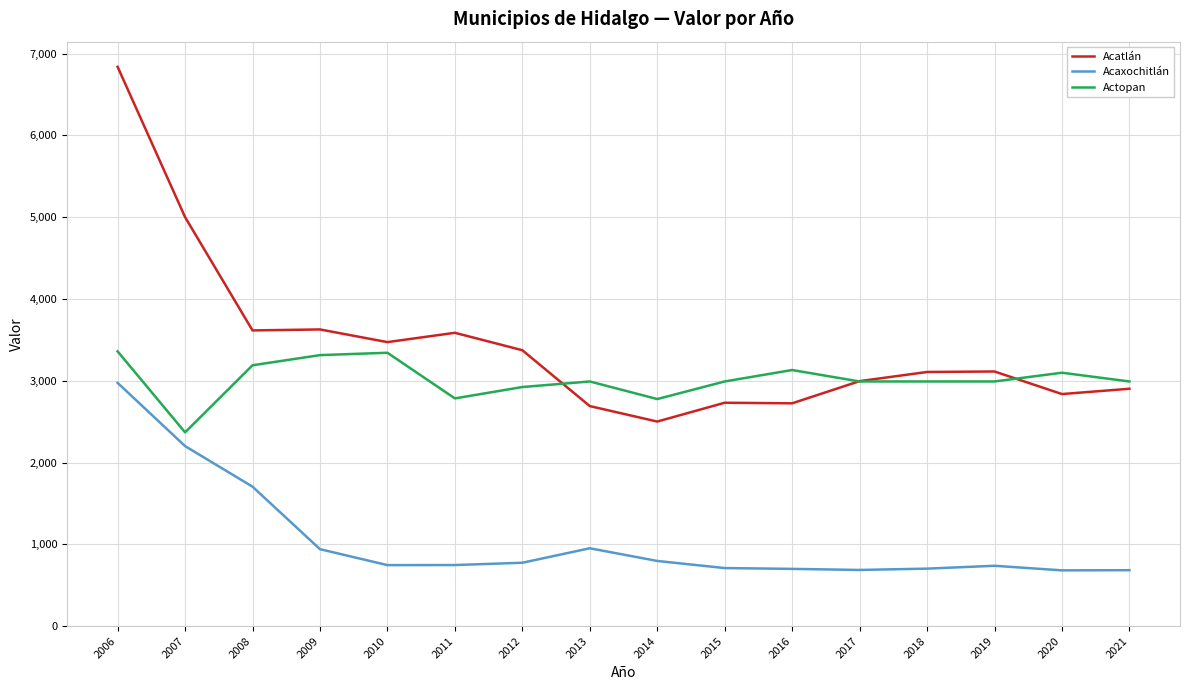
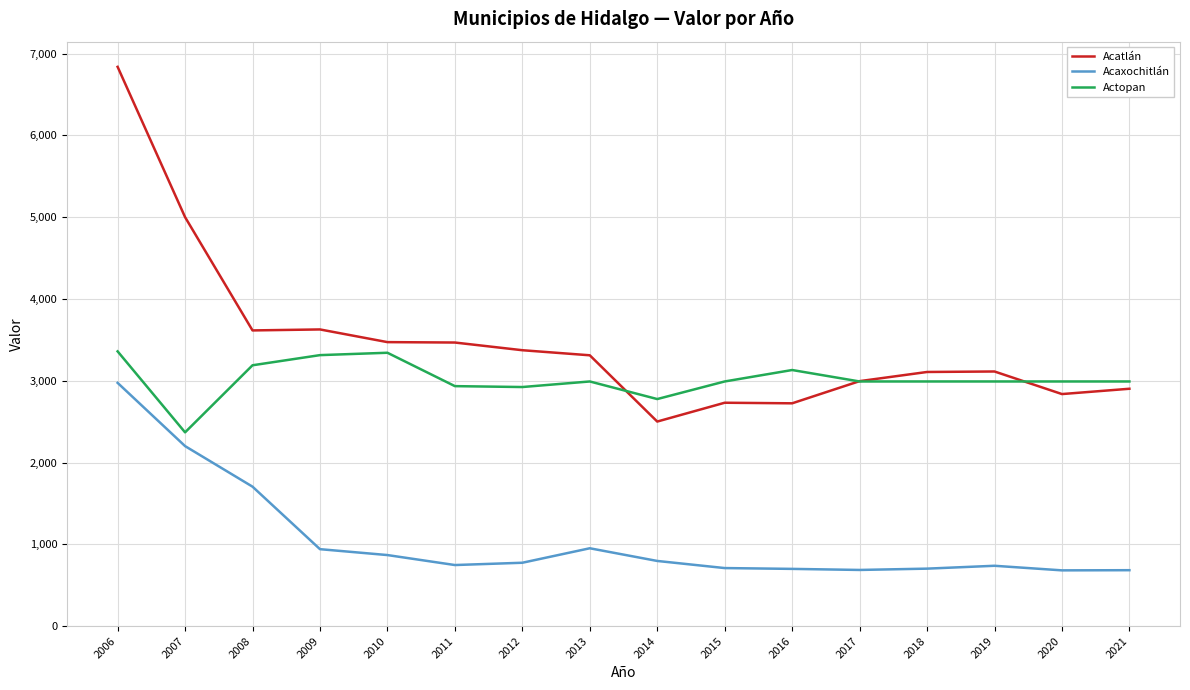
Acaxochitlán, 2010: 700 -> 900
Acatlán, 2011: 3,600 -> 3,500
Actopan, 2011: 2,800 -> 2,900
Acatlán, 2013: 2,700 -> 3,300
Actopan, 2020: 3,100 -> 3,000
